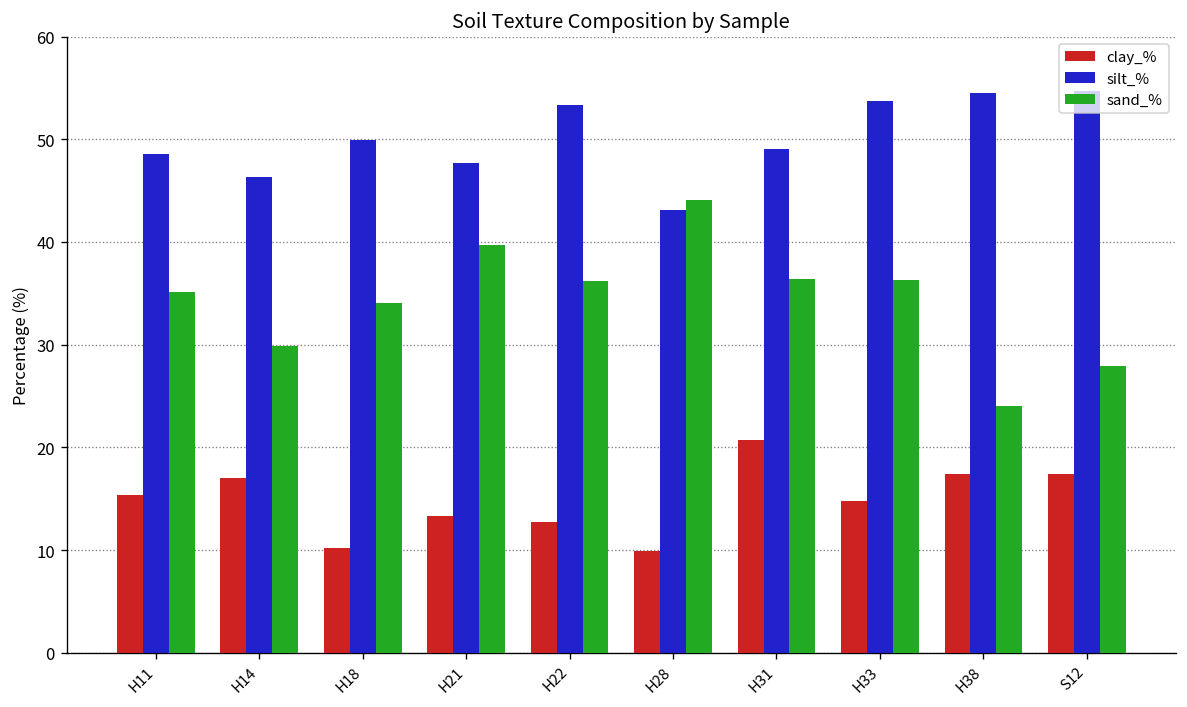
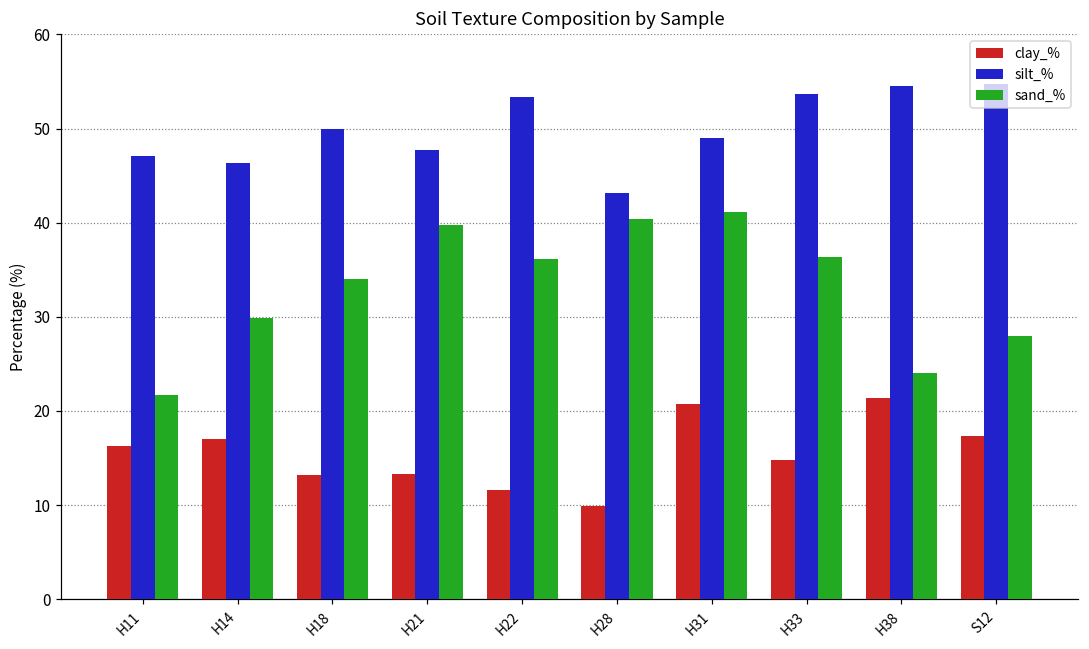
clay_%, H11: 15 -> 16
silt_%, H11: 49 -> 47
sand_%, H11: 35 -> 22
clay_%, H18: 10 -> 13
clay_%, H22: 13 -> 12
sand_%, H28: 44 -> 40
sand_%, H31: 36 -> 41
clay_%, H38: 17 -> 21
